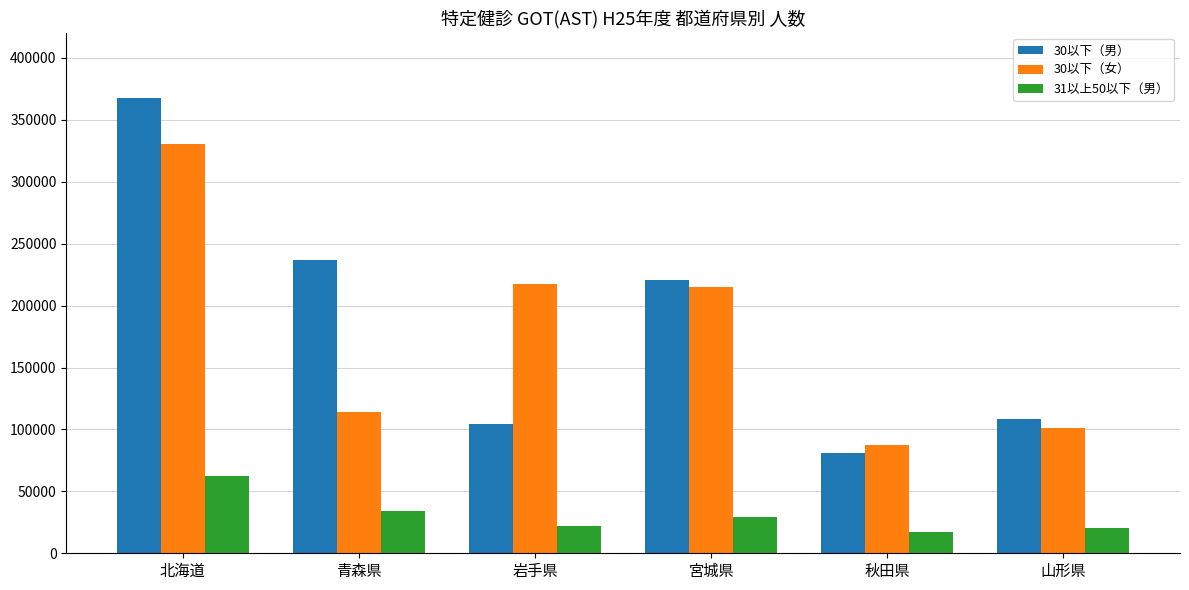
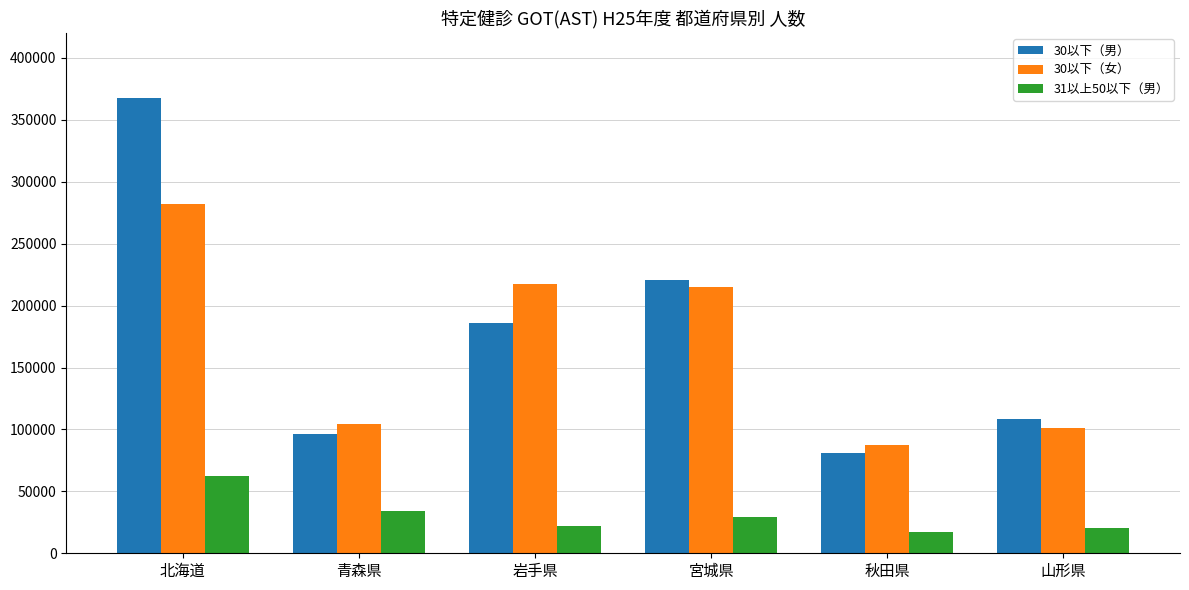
30以下（女）, 北海道: 330000 -> 282000
30以下（男）, 青森県: 237000 -> 96000
30以下（女）, 青森県: 114000 -> 105000
30以下（男）, 岩手県: 105000 -> 186000
